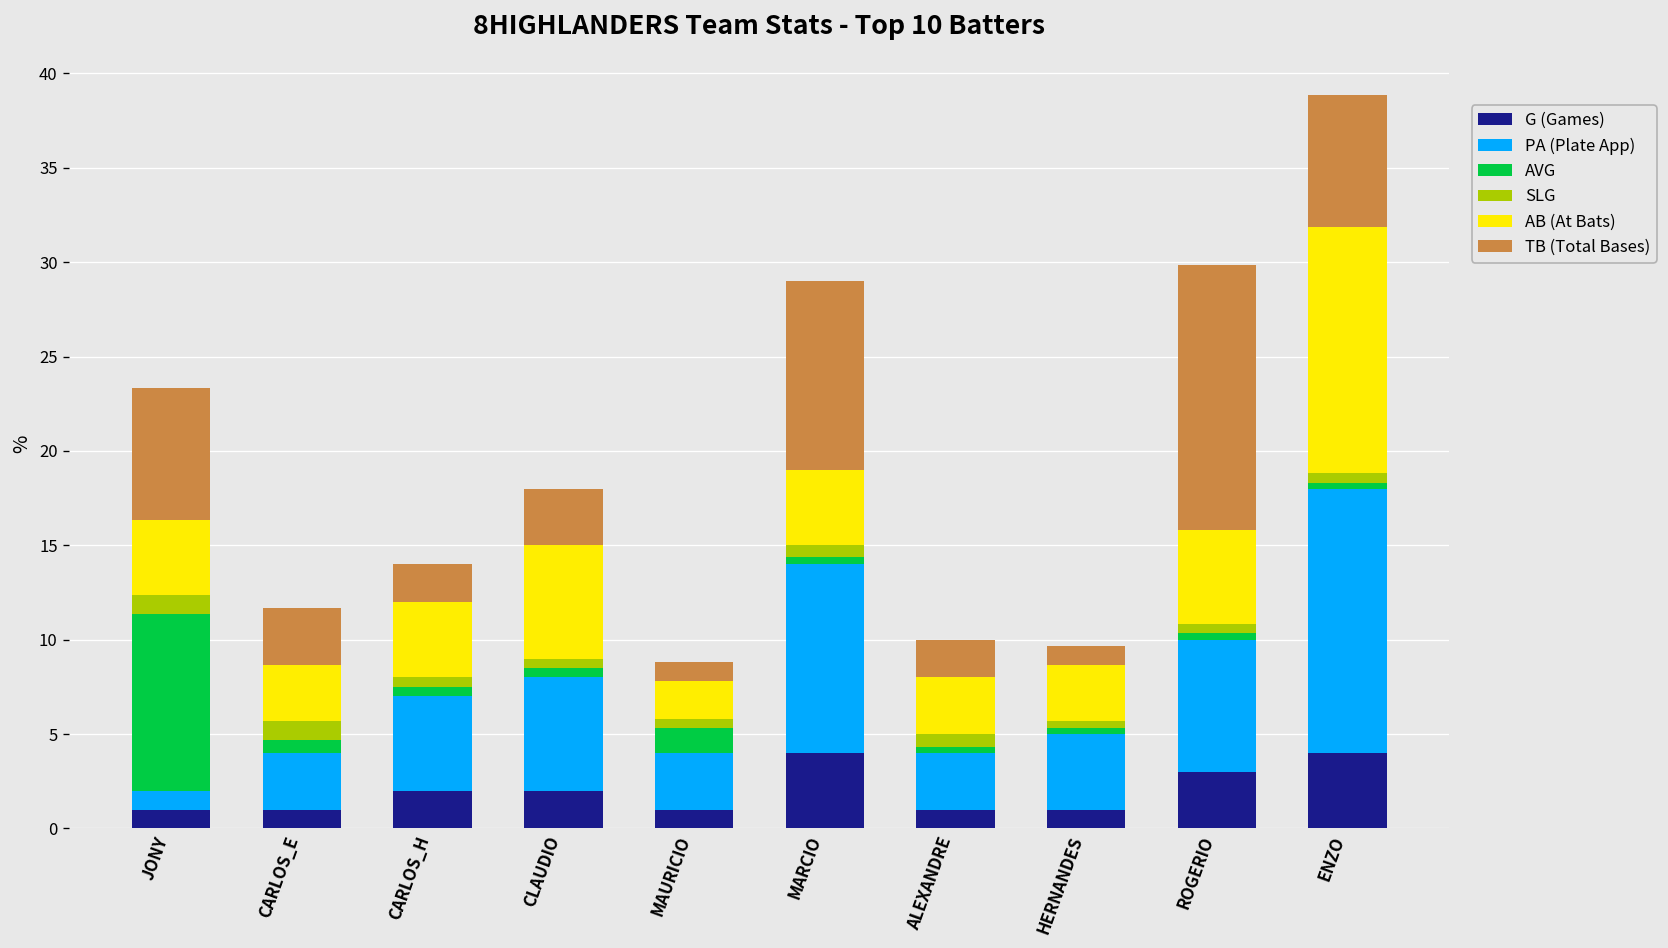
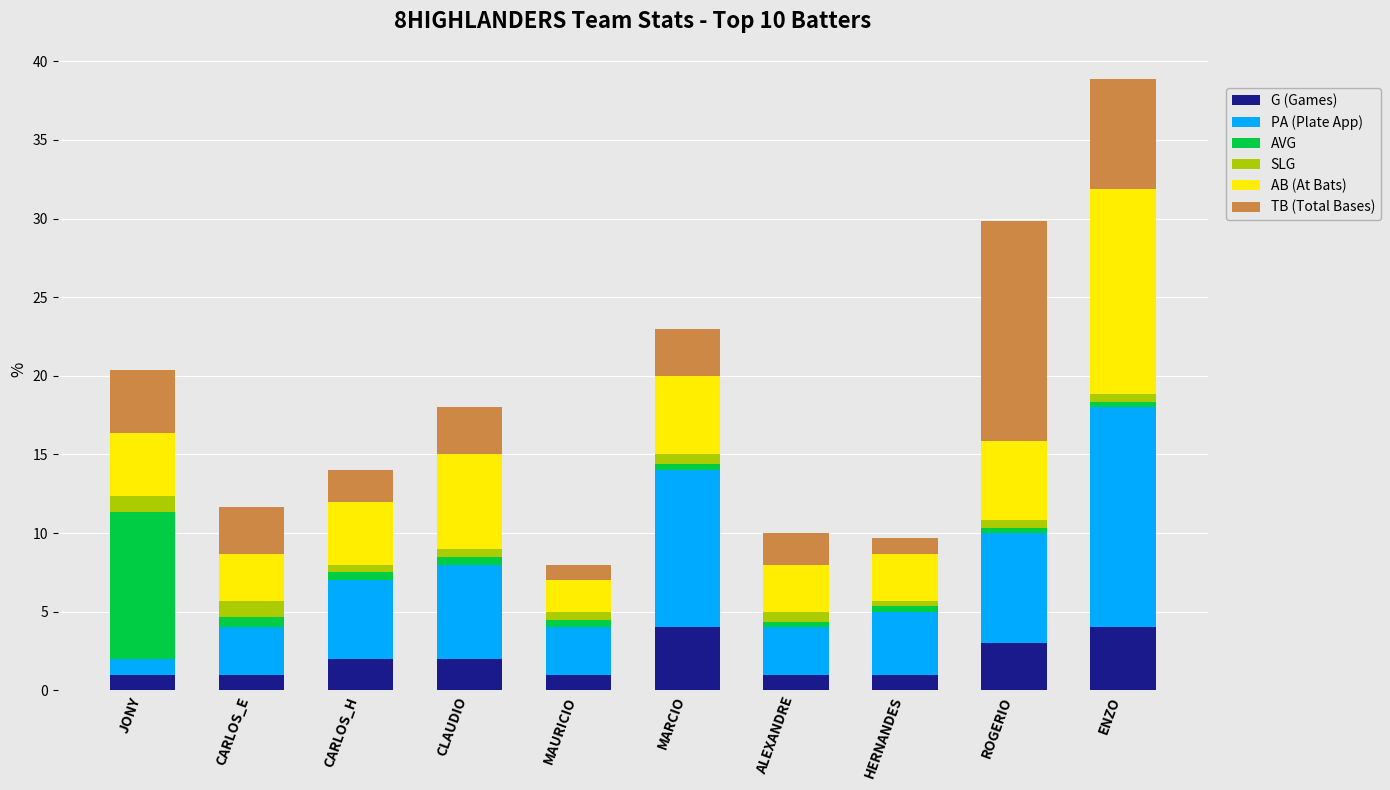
TB (Total Bases), JONY: 7 -> 4
AVG, MAURICIO: 1.3 -> 0.5
AB (At Bats), MARCIO: 4 -> 5
TB (Total Bases), MARCIO: 10 -> 3
